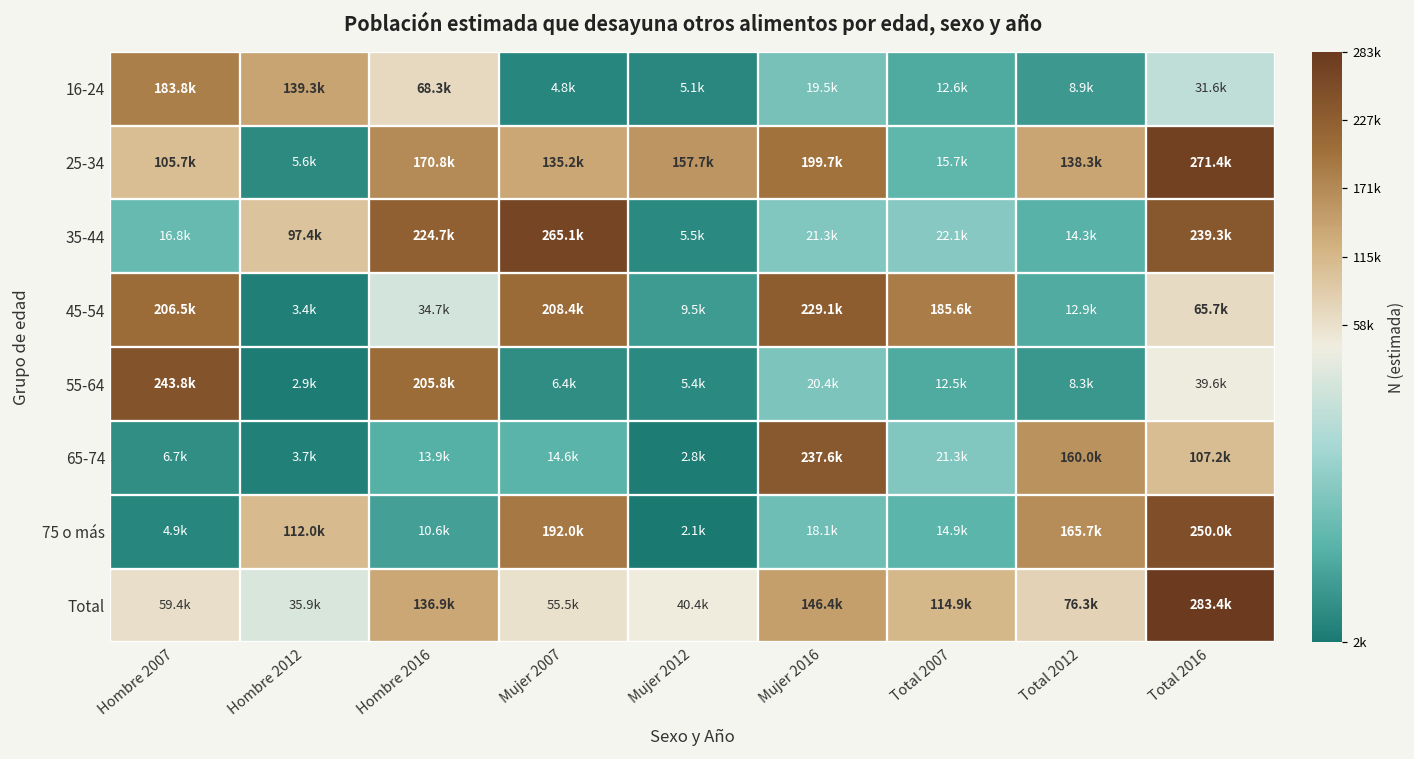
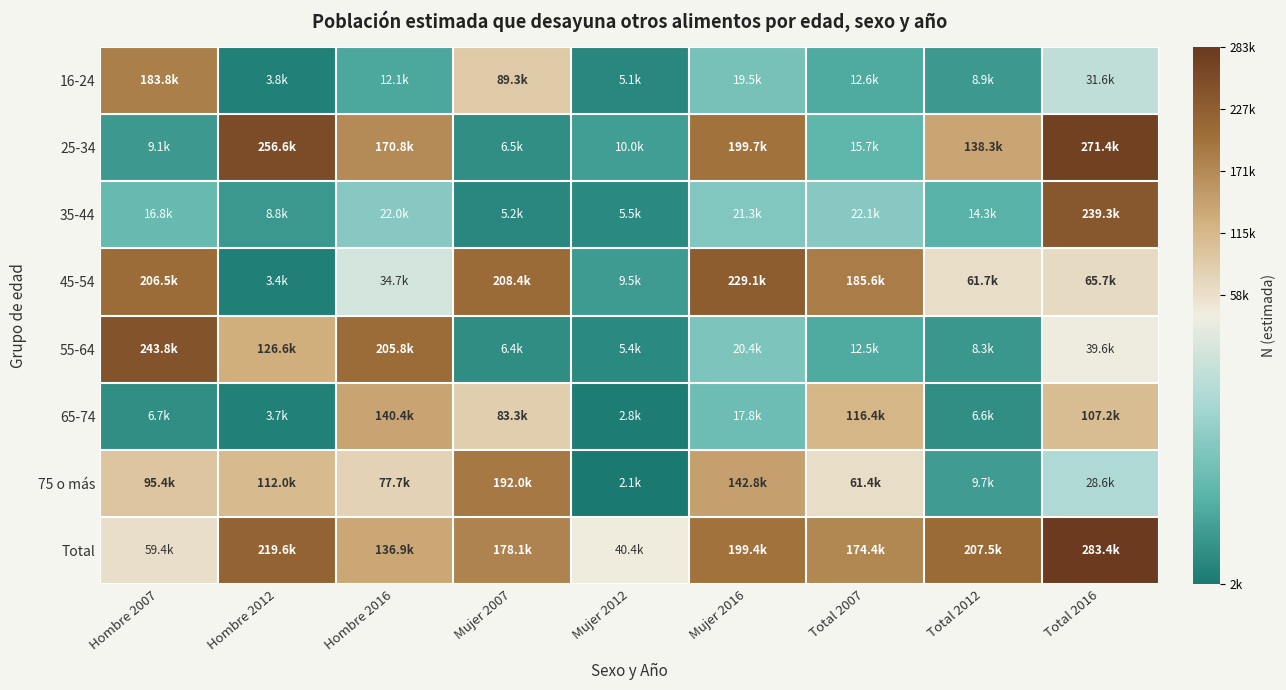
16-24, Hombre 2012: 139.3k -> 3.8k
16-24, Hombre 2016: 68.3k -> 12.1k
16-24, Mujer 2007: 4.8k -> 89.3k
25-34, Hombre 2007: 105.7k -> 9.1k
25-34, Hombre 2012: 5.6k -> 256.6k
25-34, Mujer 2007: 135.2k -> 6.5k
25-34, Mujer 2012: 157.7k -> 10.0k
35-44, Hombre 2012: 97.4k -> 8.8k
35-44, Hombre 2016: 224.7k -> 22.0k
35-44, Mujer 2007: 265.1k -> 5.2k
45-54, Total 2012: 12.9k -> 61.7k
55-64, Hombre 2012: 2.9k -> 126.6k
65-74, Hombre 2016: 13.9k -> 140.4k
65-74, Mujer 2007: 14.6k -> 83.3k
65-74, Mujer 2016: 237.6k -> 17.8k
65-74, Total 2007: 21.3k -> 116.4k
65-74, Total 2012: 160.0k -> 6.6k
75 o más, Hombre 2007: 4.9k -> 95.4k
75 o más, Hombre 2016: 10.6k -> 77.7k
75 o más, Mujer 2016: 18.1k -> 142.8k
75 o más, Total 2007: 14.9k -> 61.4k
75 o más, Total 2012: 165.7k -> 9.7k
75 o más, Total 2016: 250.0k -> 28.6k
Total, Hombre 2012: 35.9k -> 219.6k
Total, Mujer 2007: 55.5k -> 178.1k
Total, Mujer 2016: 146.4k -> 199.4k
Total, Total 2007: 114.9k -> 174.4k
Total, Total 2012: 76.3k -> 207.5k
